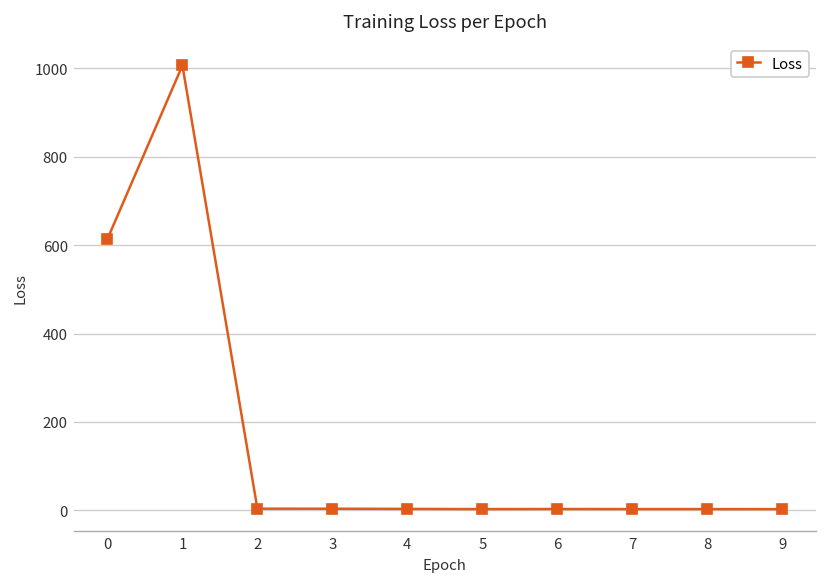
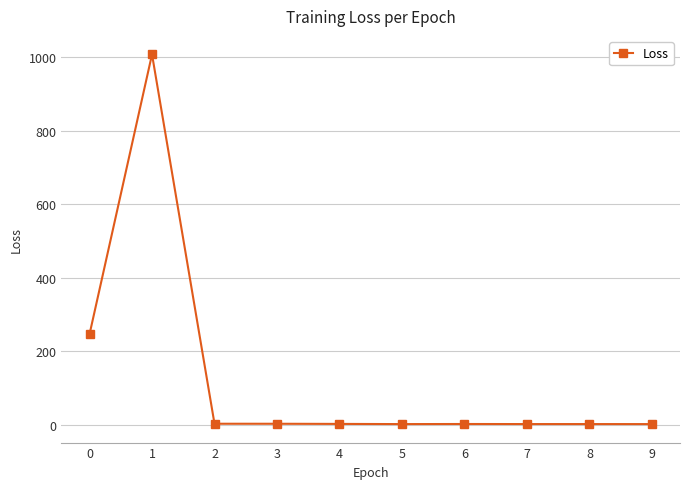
0: 610 -> 250
